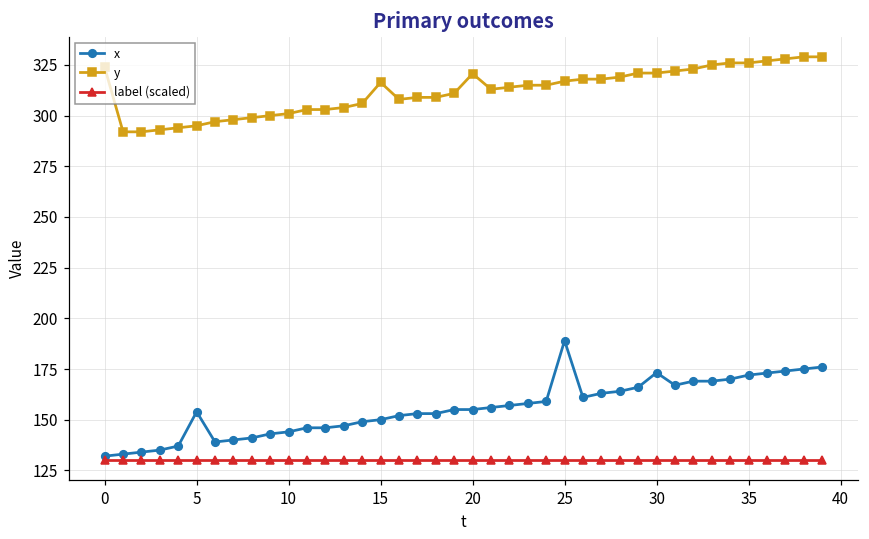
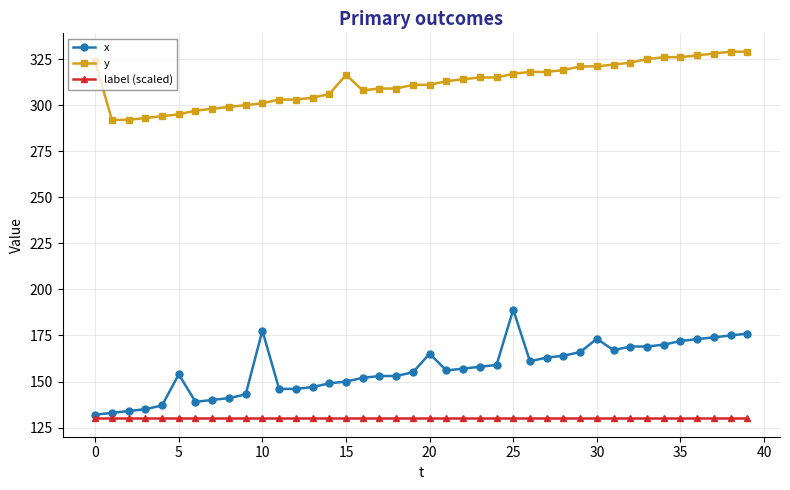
x, 10: 144 -> 178
x, 20: 155 -> 165
y, 20: 321 -> 311
